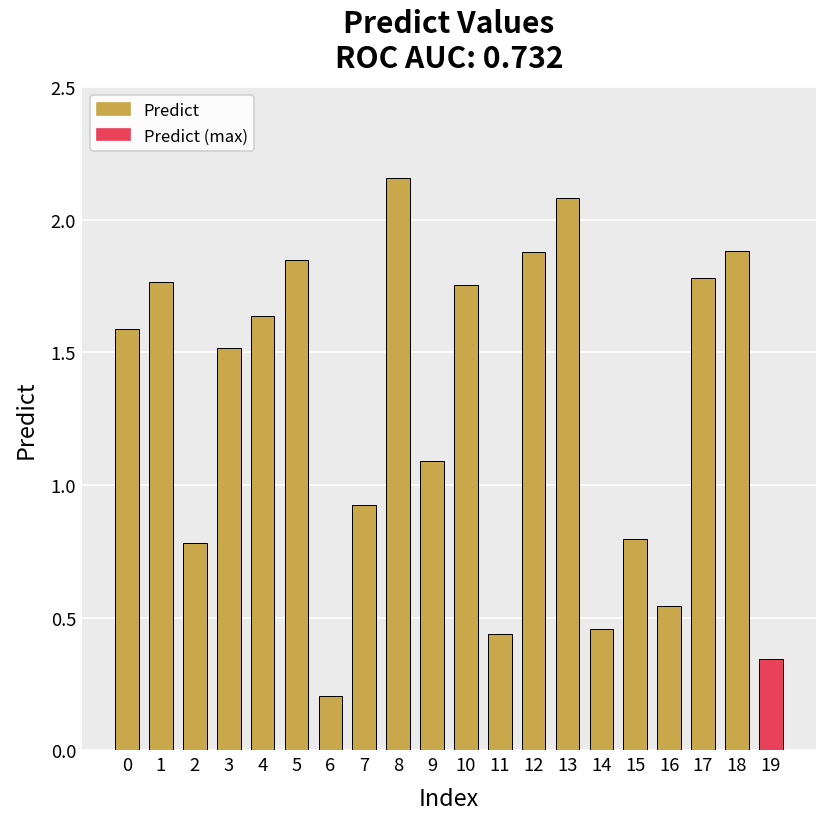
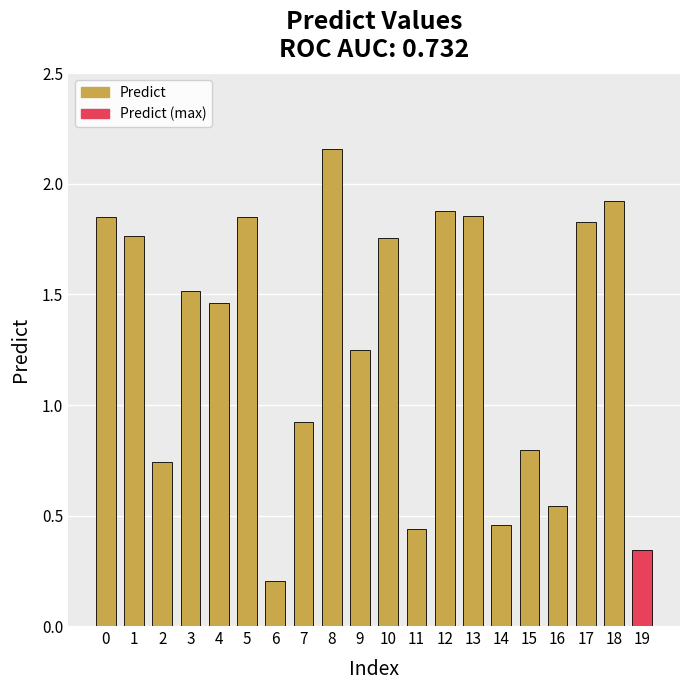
0: 1.59 -> 1.85
2: 0.78 -> 0.74
4: 1.64 -> 1.46
9: 1.09 -> 1.25
13: 2.08 -> 1.85
17: 1.78 -> 1.83
18: 1.88 -> 1.92
